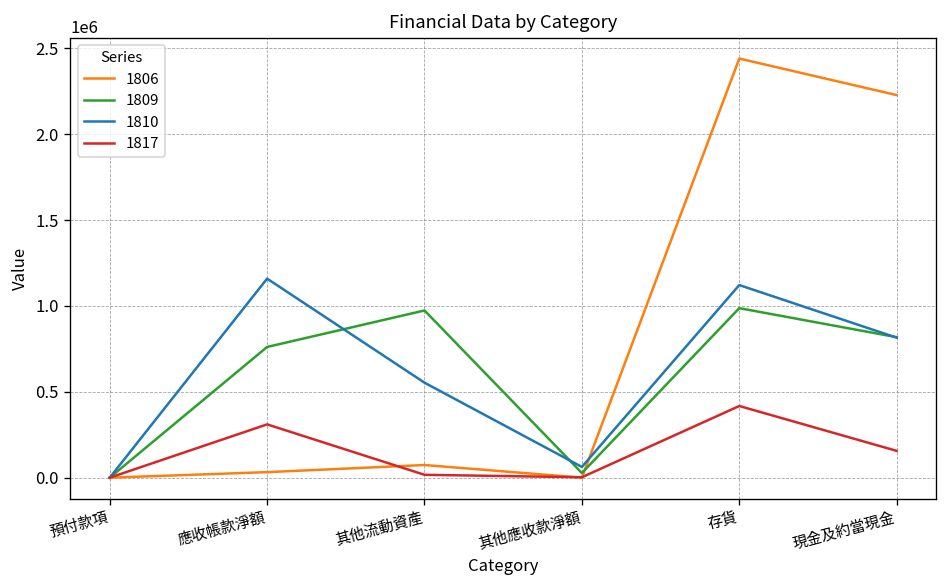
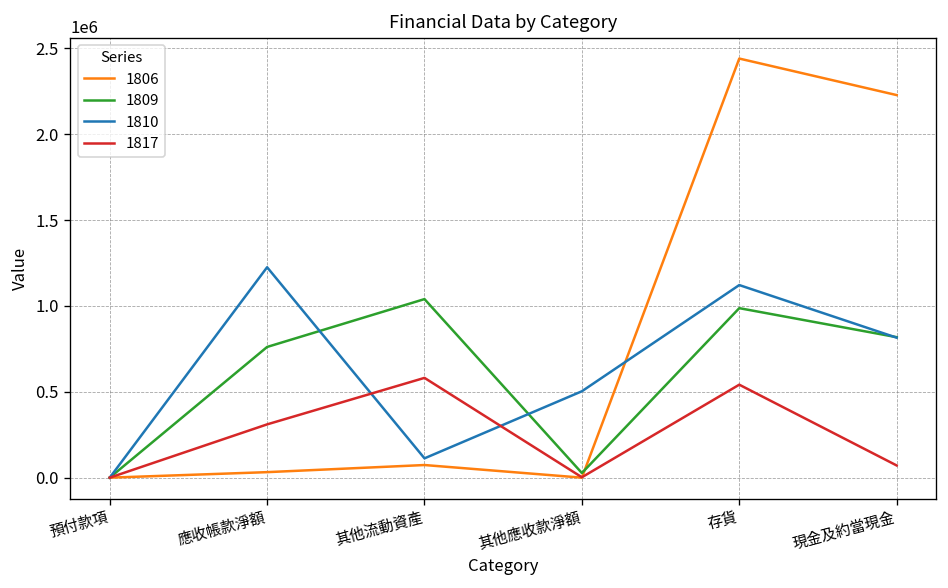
1810, 應收帳款淨額: 1160000 -> 1230000
1809, 其他流動資產: 970000 -> 1040000
1810, 其他流動資產: 550000 -> 110000
1817, 其他流動資產: 20000 -> 580000
1810, 其他應收款淨額: 60000 -> 500000
1817, 存貨: 420000 -> 540000
1817, 現金及約當現金: 160000 -> 70000
